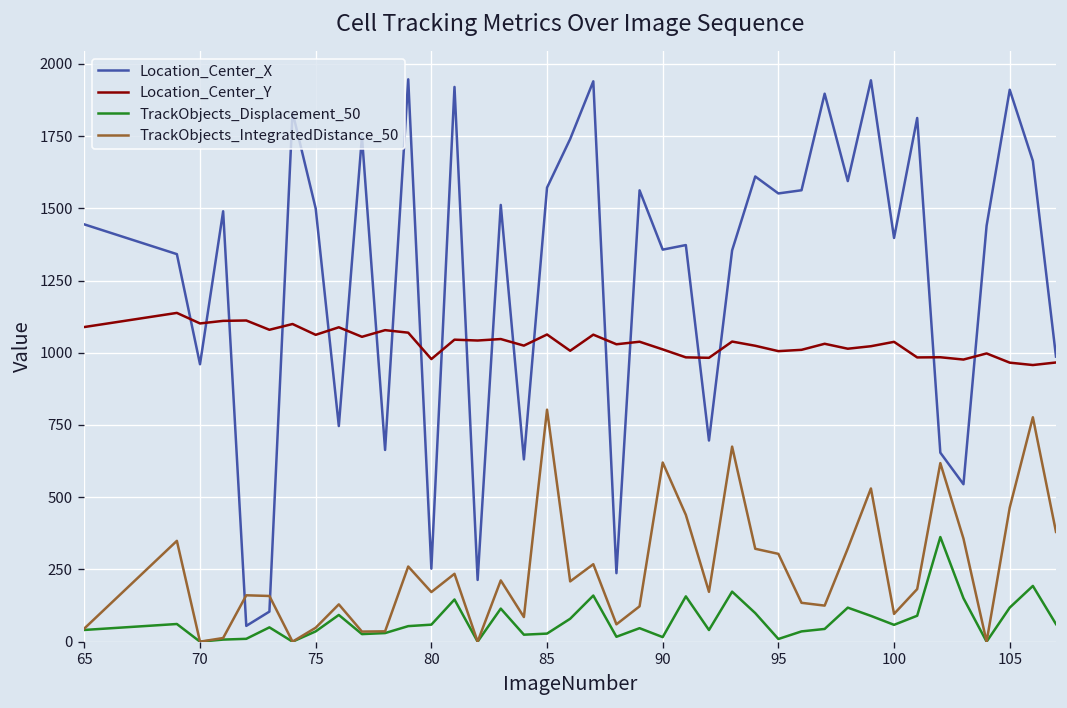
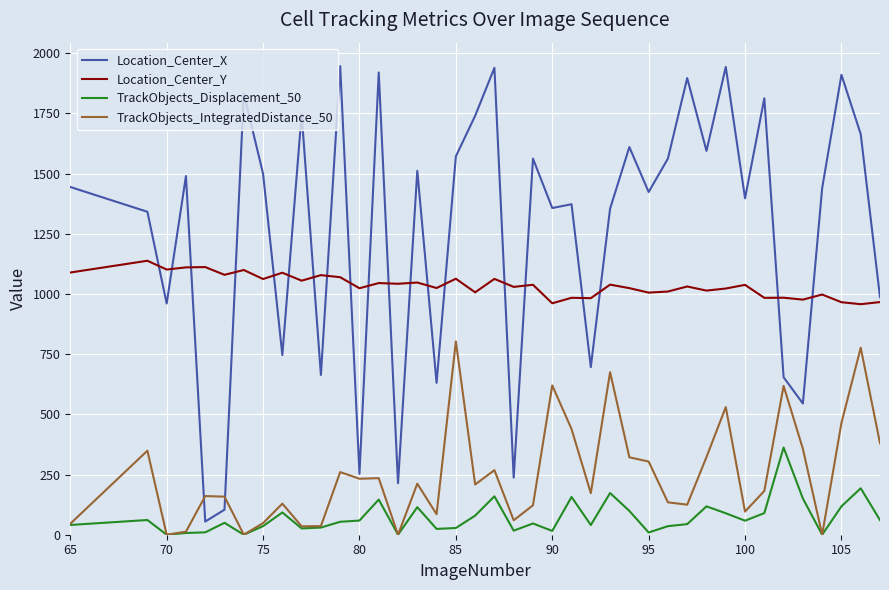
Location_Center_Y, 80: 980 -> 1020
TrackObjects_IntegratedDistance_50, 80: 170 -> 230
Location_Center_Y, 90: 1010 -> 960
Location_Center_X, 95: 1550 -> 1420
